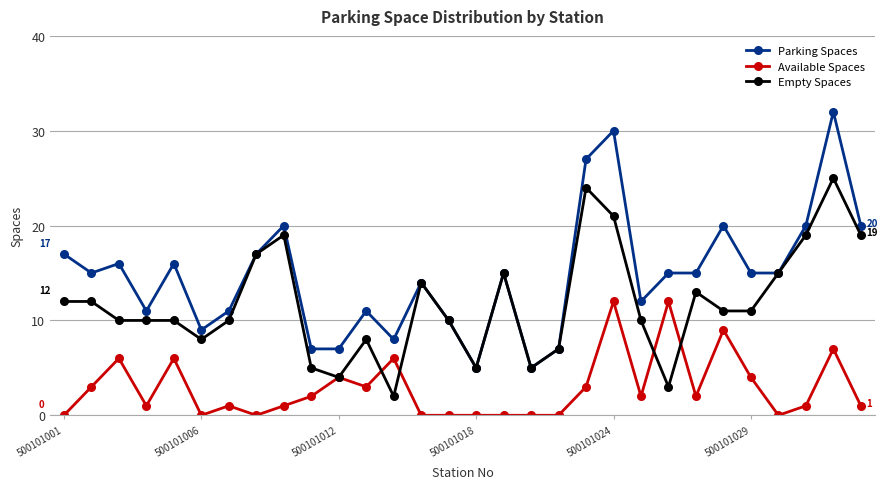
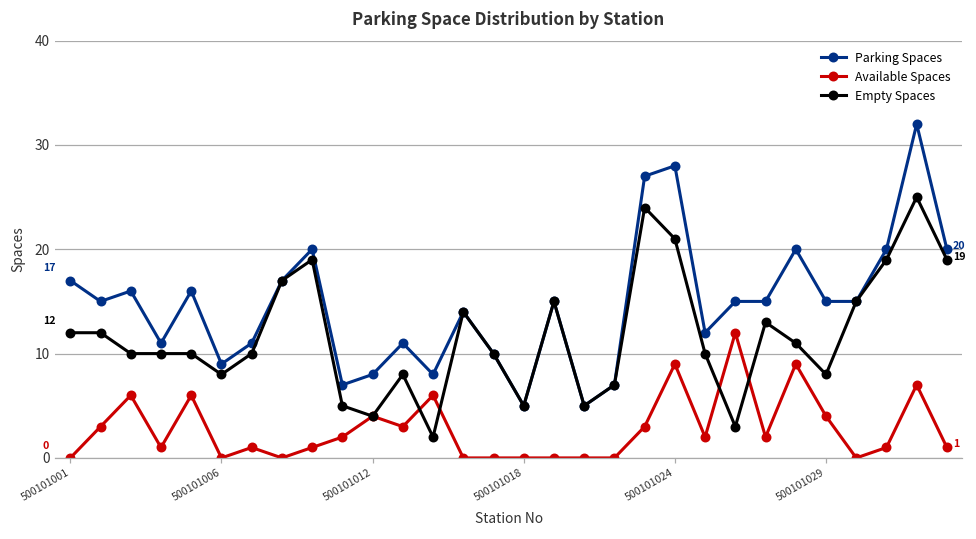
Parking Spaces, 500101012: 7 -> 8
Parking Spaces, 500101024: 30 -> 28
Available Spaces, 500101024: 12 -> 9
Empty Spaces, 500101029: 11 -> 8
